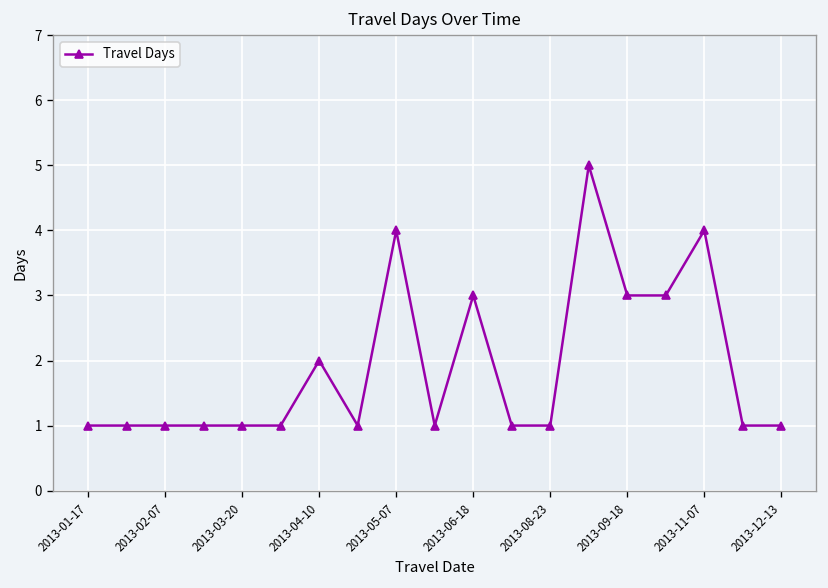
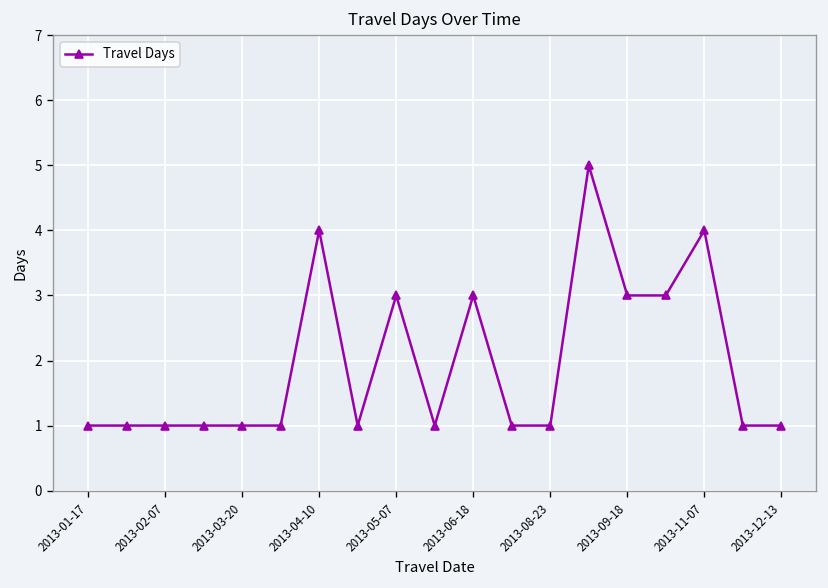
2013-04-10: 2 -> 4
2013-05-07: 4 -> 3
